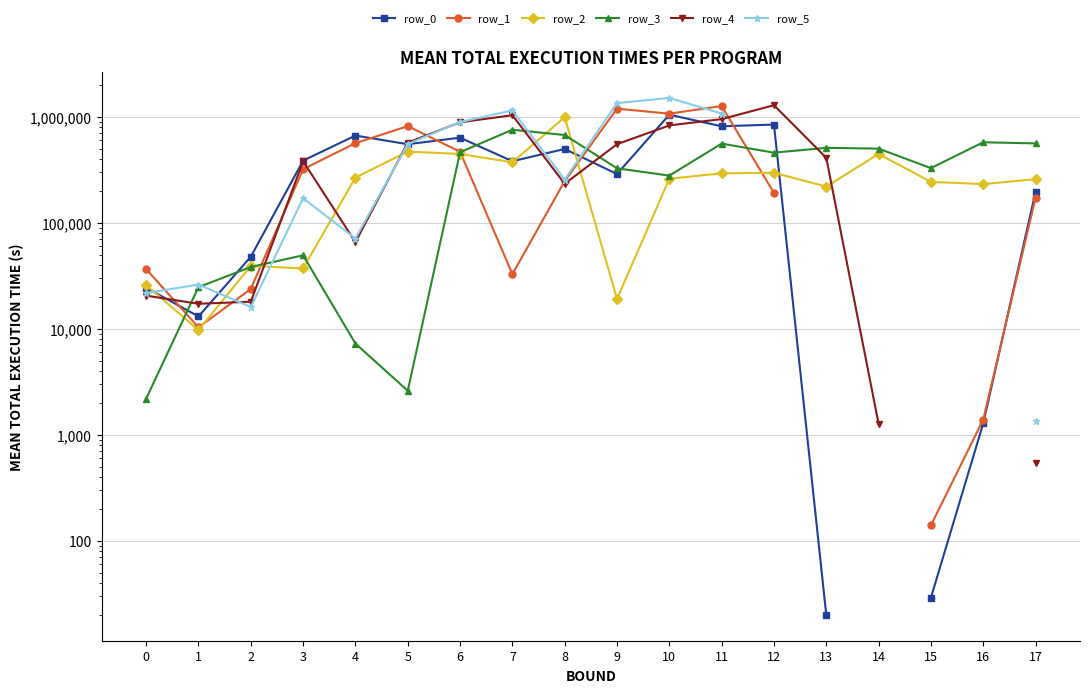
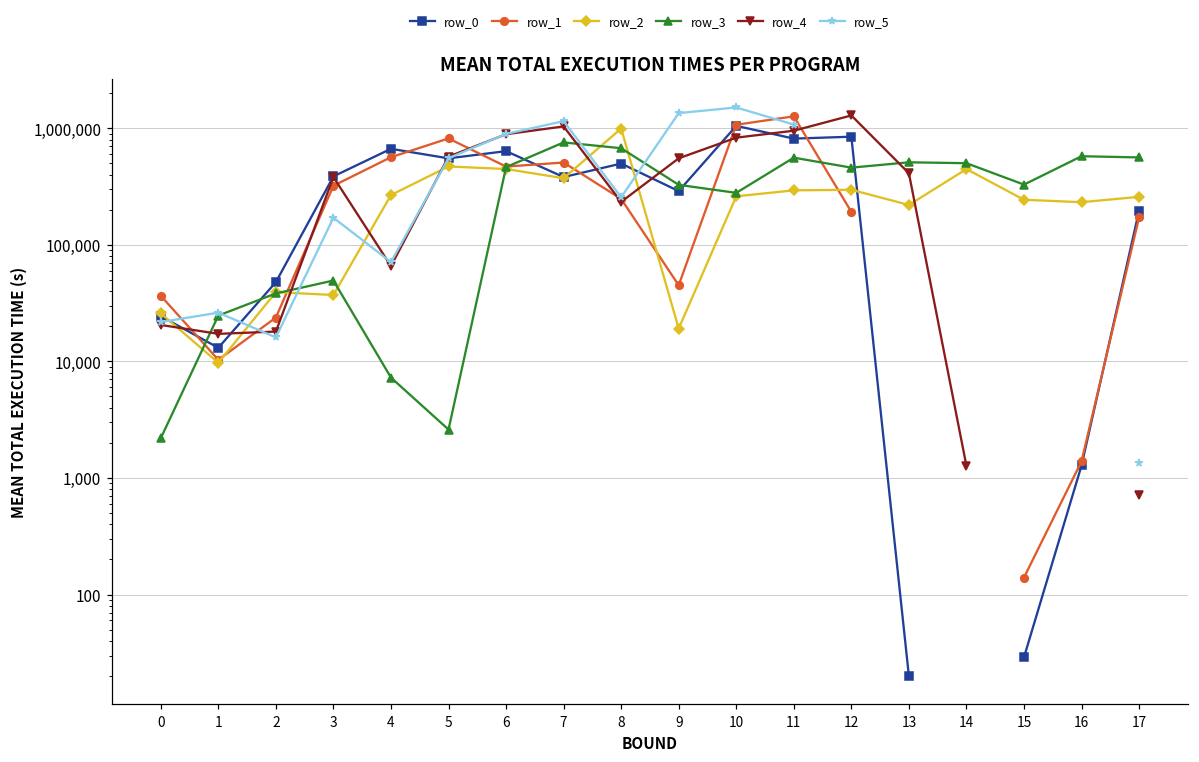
row_1, 7: 33,000 -> 500,000
row_1, 9: 1,200,000 -> 45,000
row_4, 17: 500 -> 700
